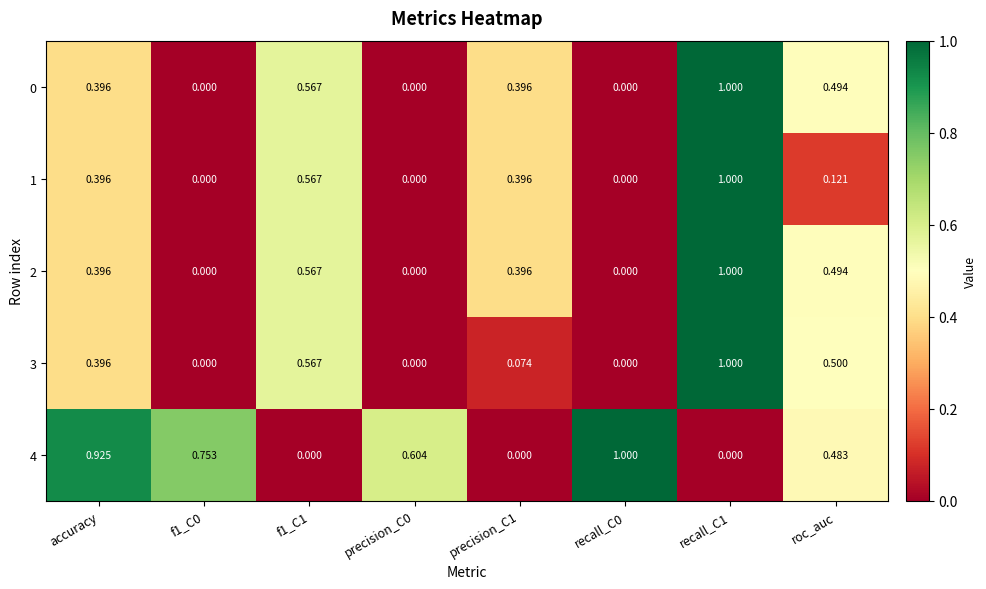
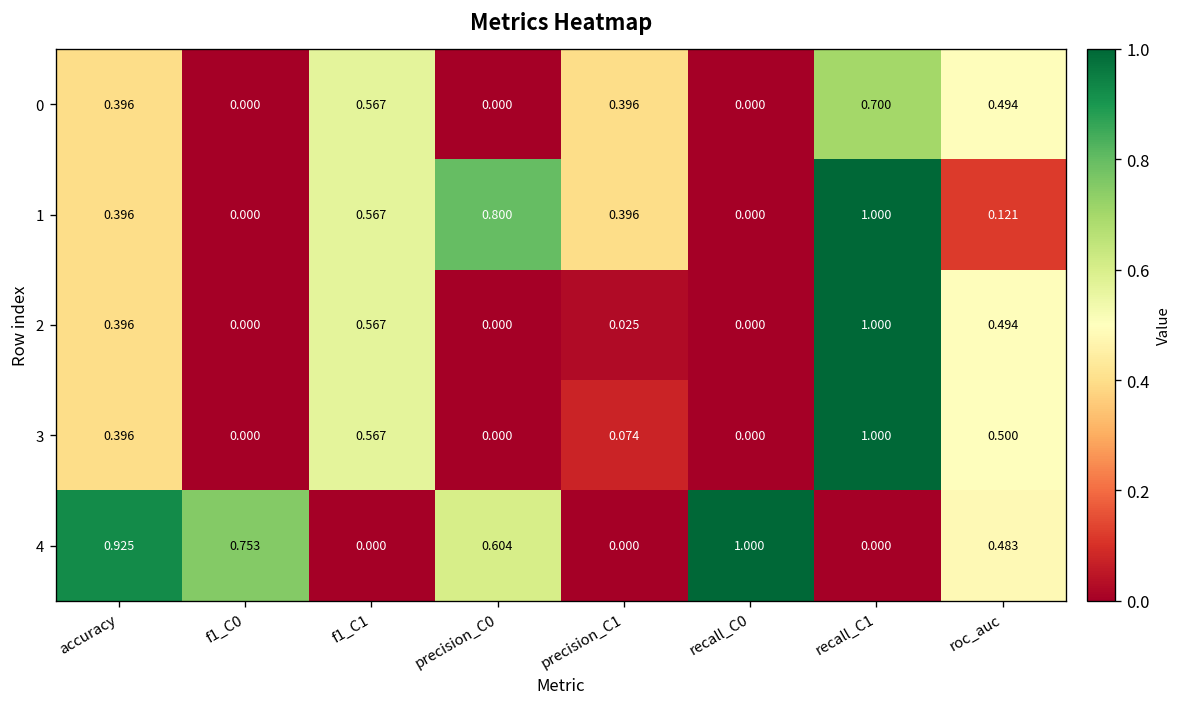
0, recall_C1: 1.000 -> 0.700
1, precision_C0: 0.000 -> 0.800
2, precision_C1: 0.396 -> 0.025
